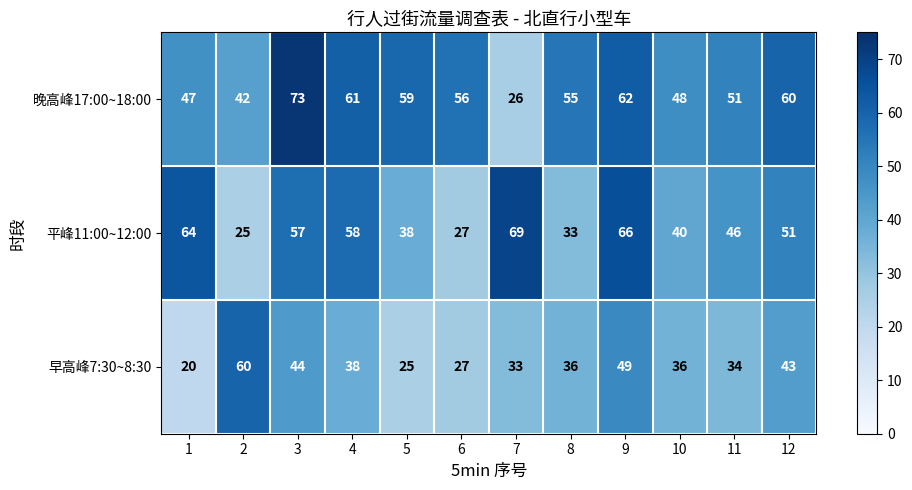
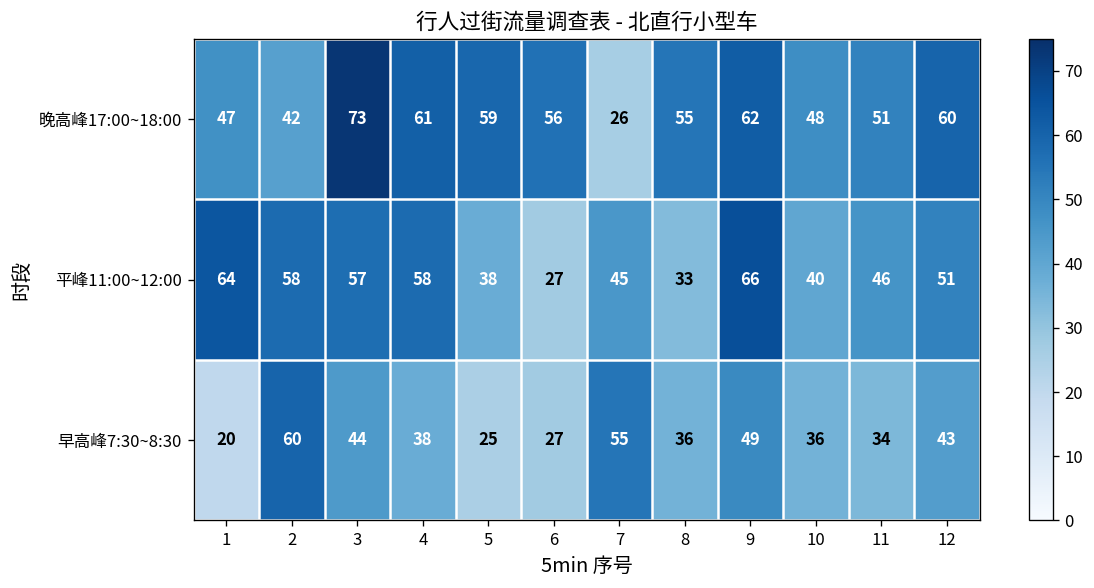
平峰11:00~12:00, 2: 25 -> 58
平峰11:00~12:00, 7: 69 -> 45
早高峰7:30~8:30, 7: 33 -> 55
